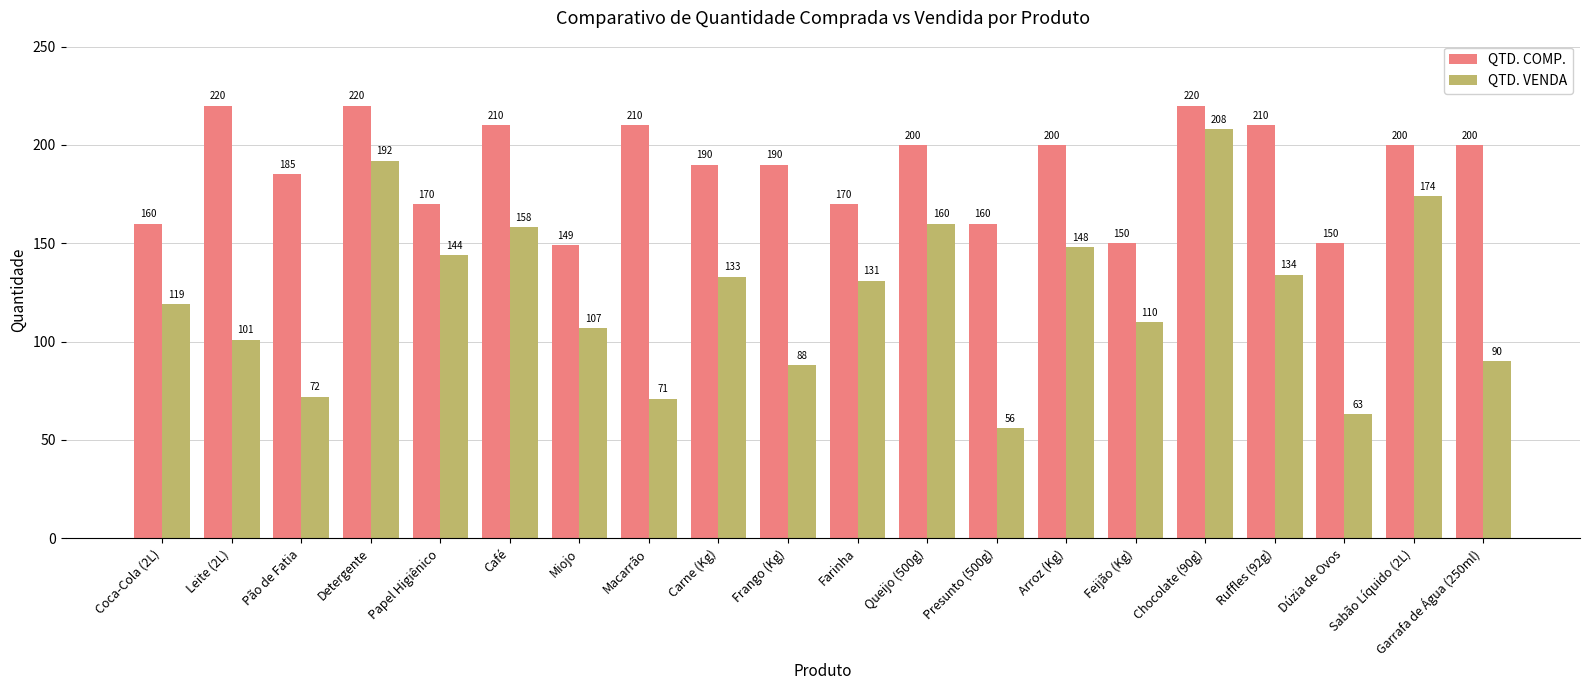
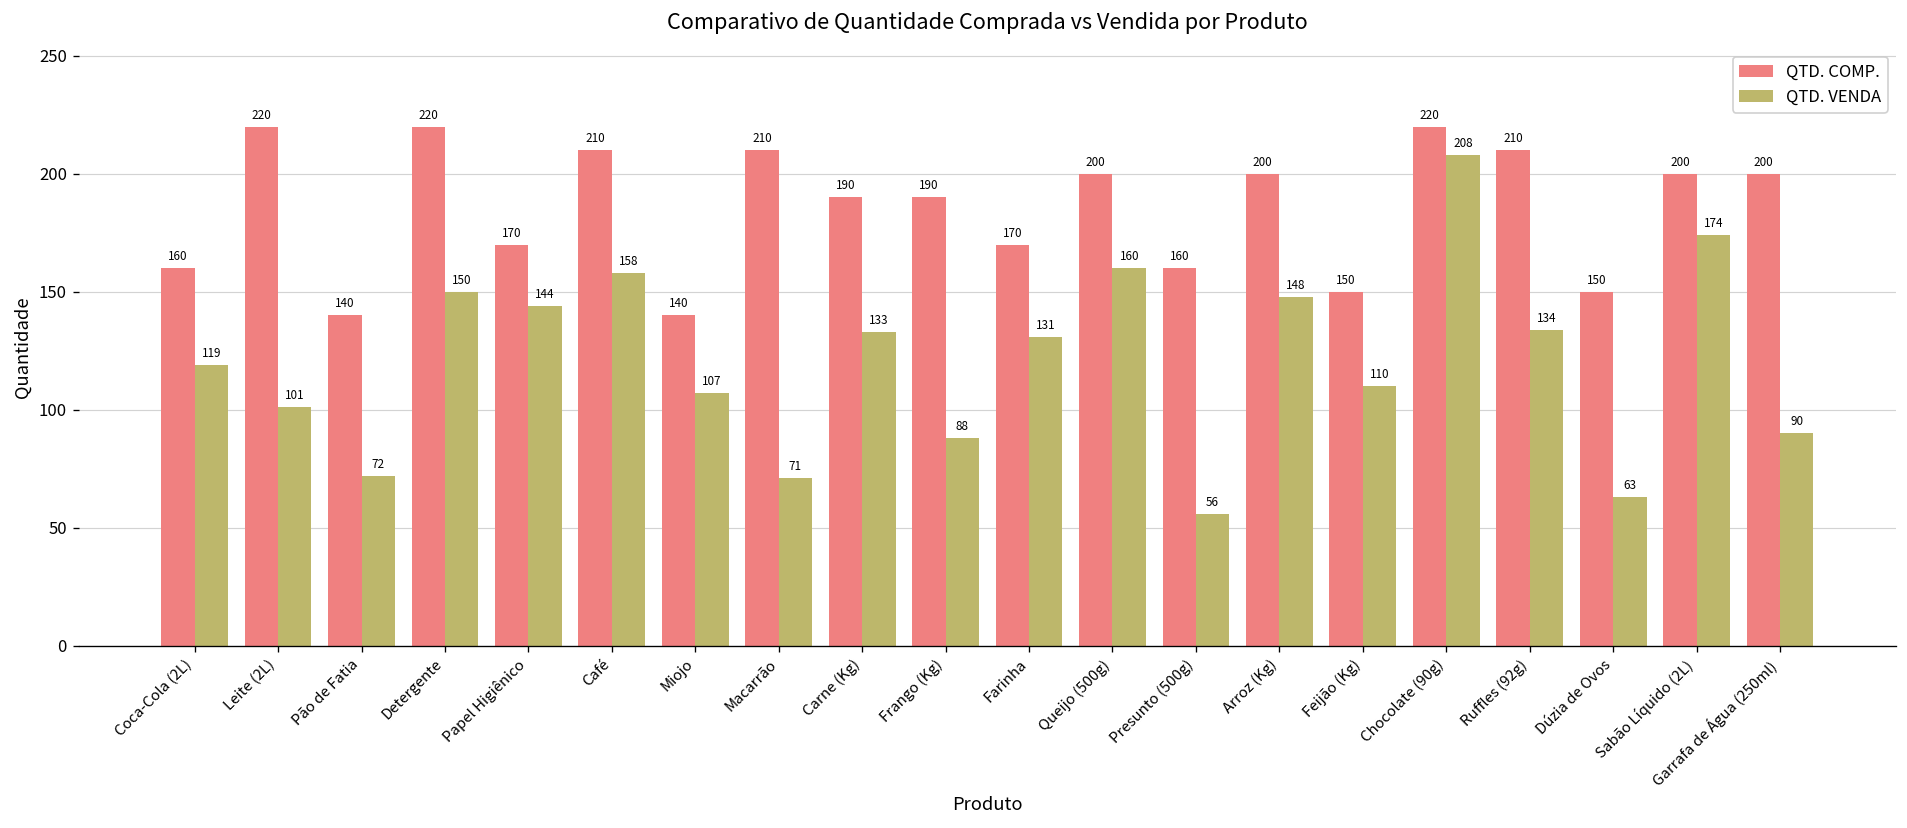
QTD. COMP., Pão de Fatia: 185 -> 140
QTD. VENDA, Detergente: 192 -> 150
QTD. COMP., Miojo: 149 -> 140
